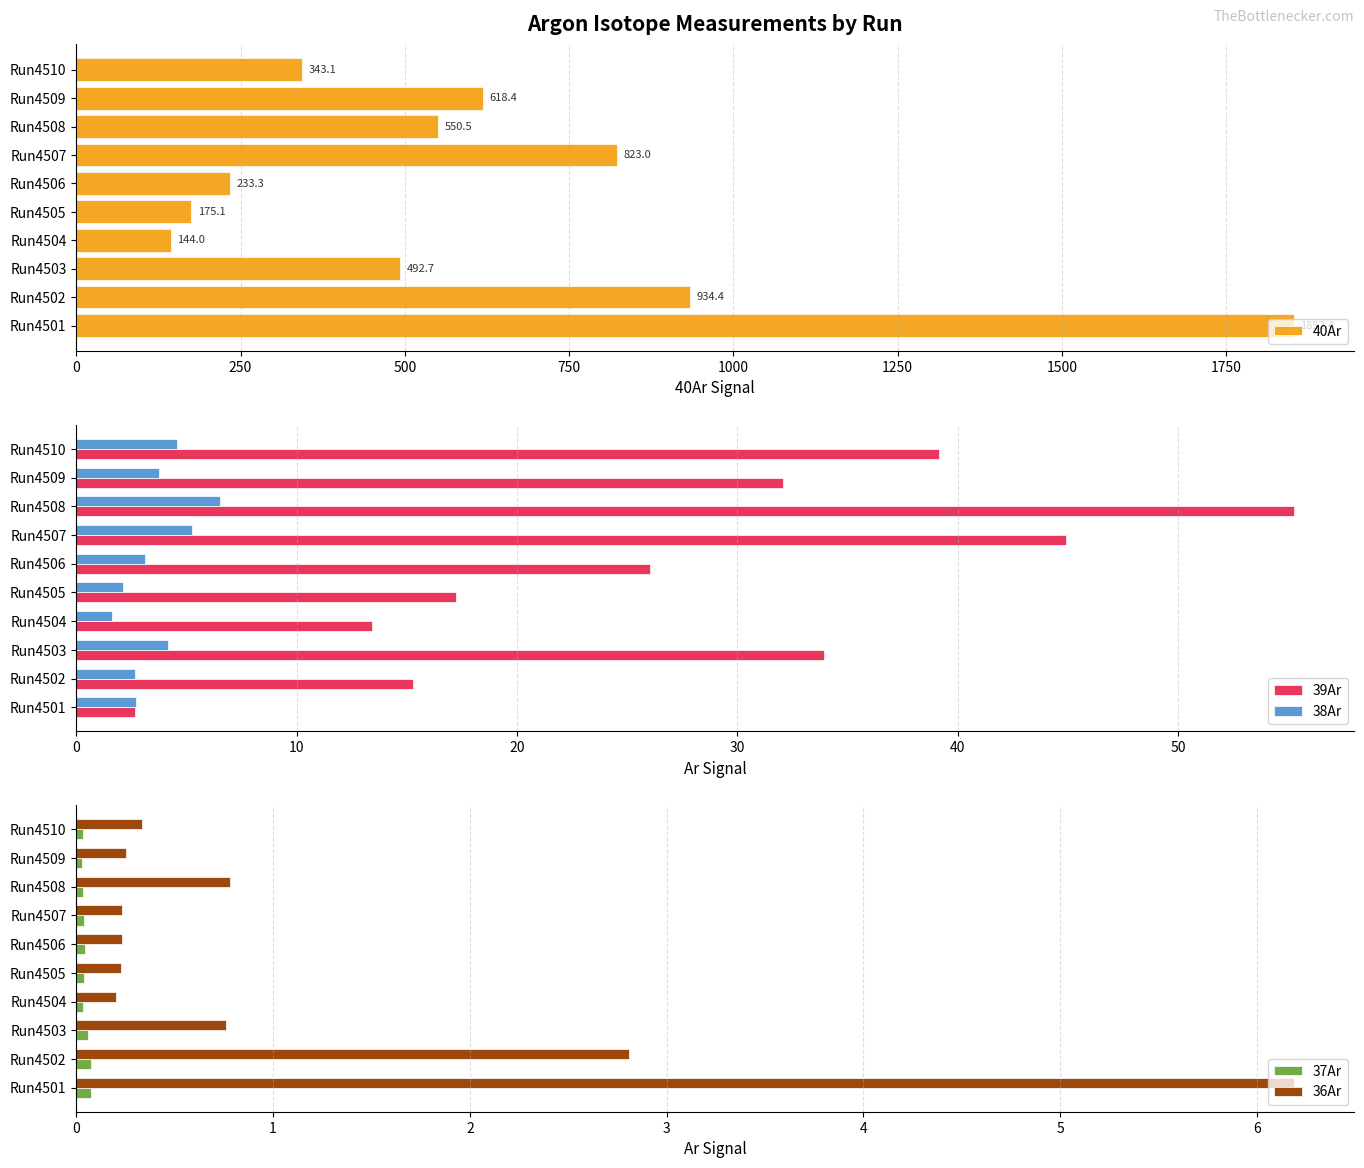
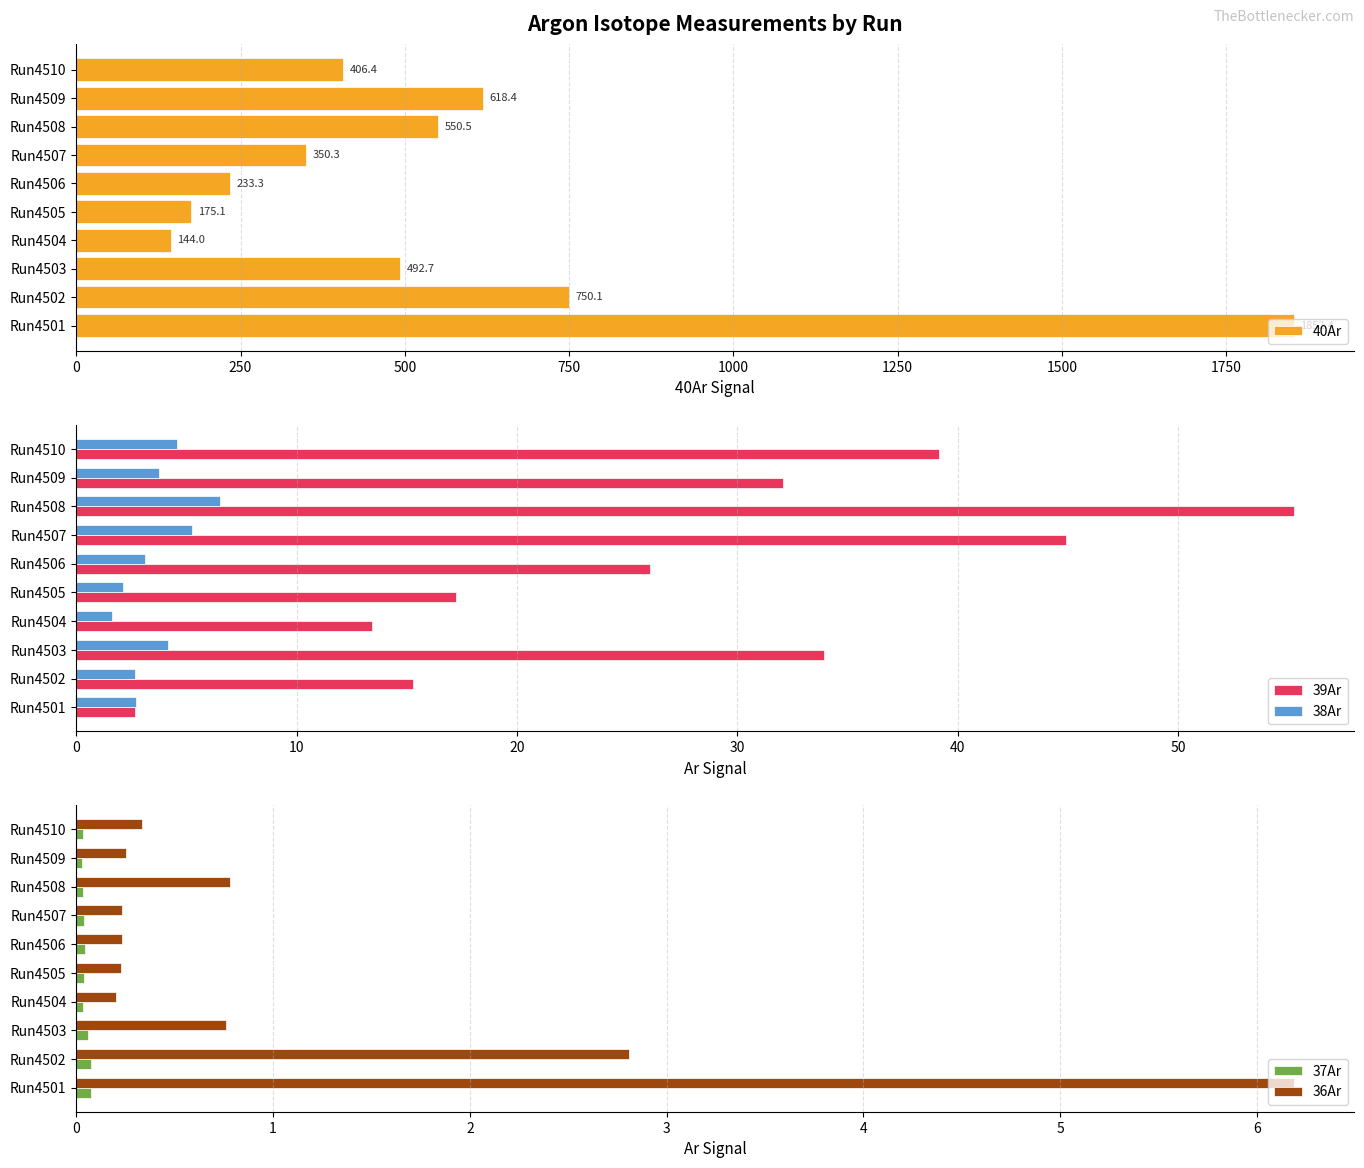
Argon Isotope Measurements by Run, Run4510: 343.1 -> 406.4
Argon Isotope Measurements by Run, Run4507: 823.0 -> 350.3
Argon Isotope Measurements by Run, Run4502: 934.4 -> 750.1
